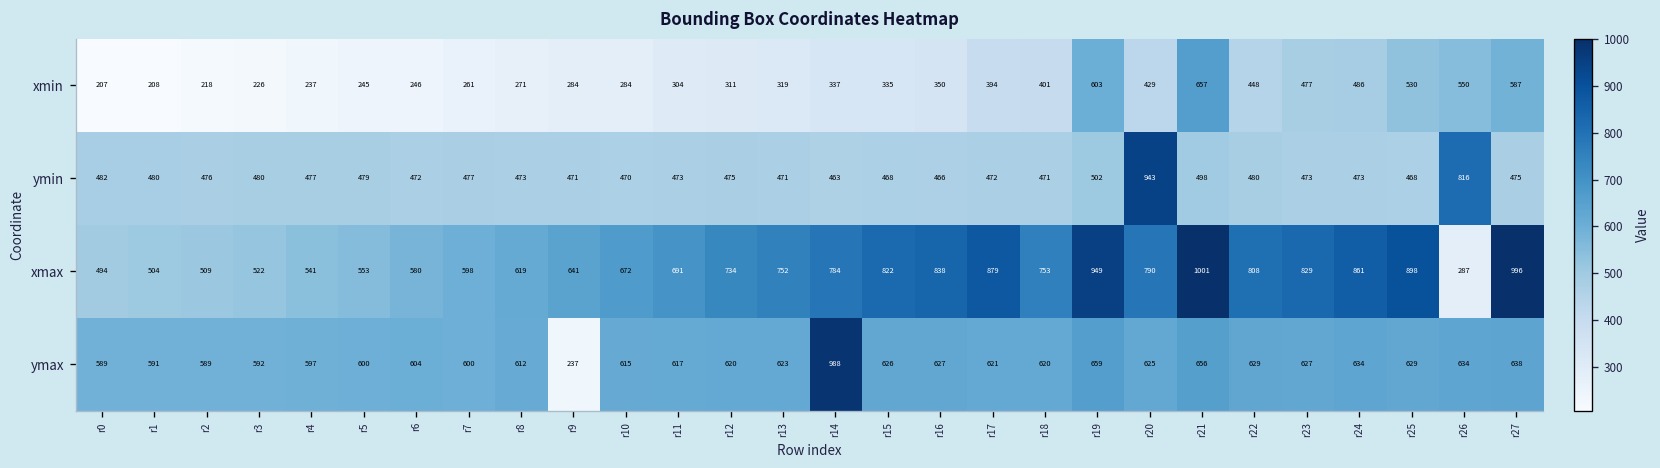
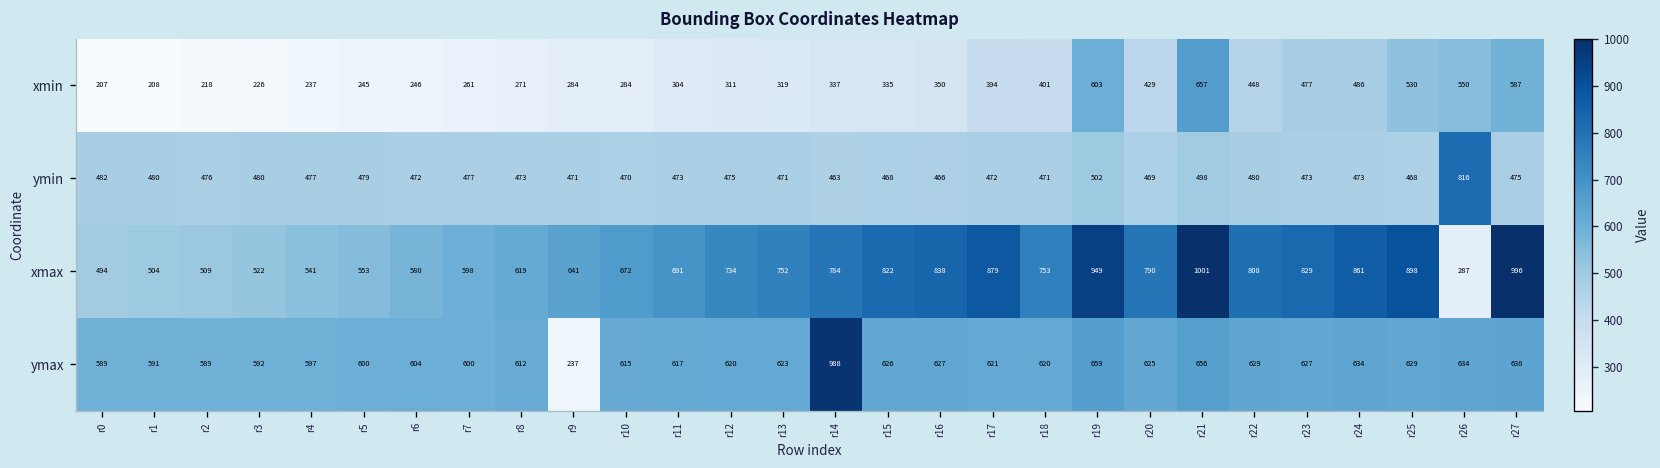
ymin, r20: 943 -> 469
